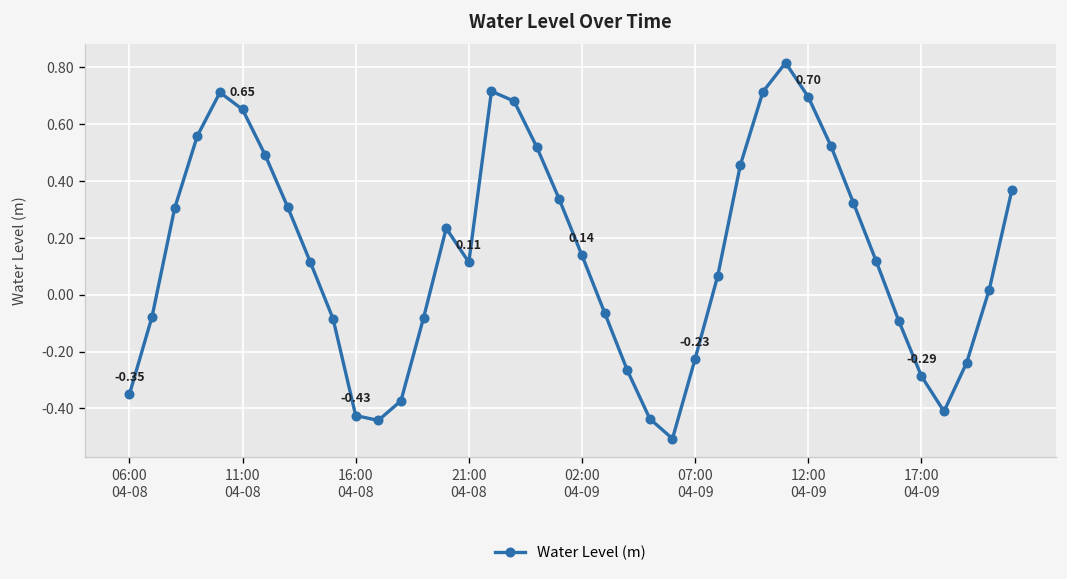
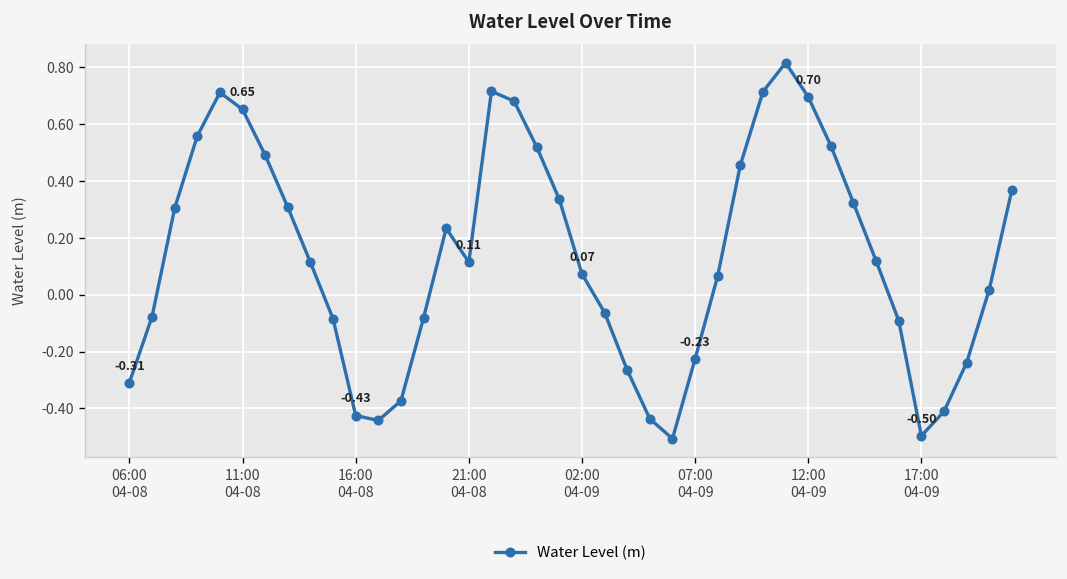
06:00 04-08: -0.35 -> -0.31
02:00 04-09: 0.14 -> 0.07
17:00 04-09: -0.29 -> -0.50
